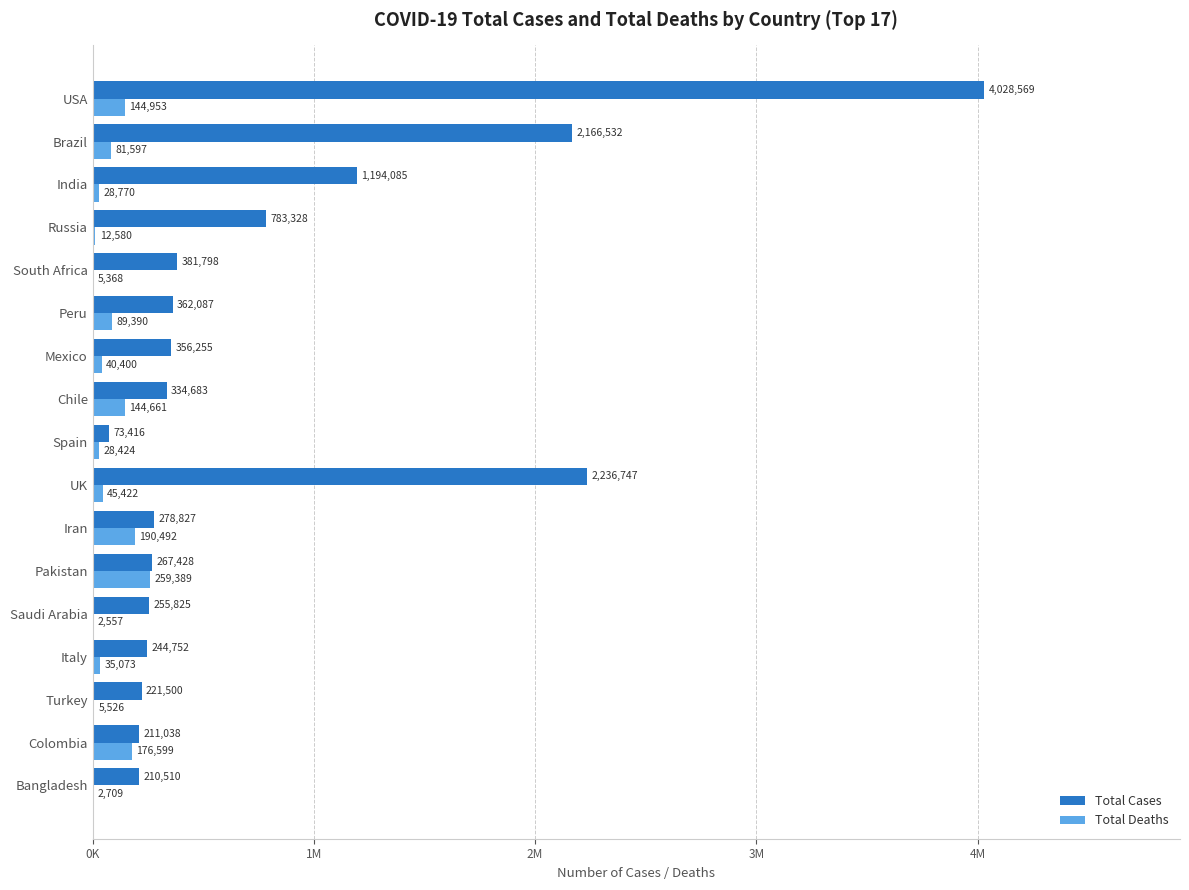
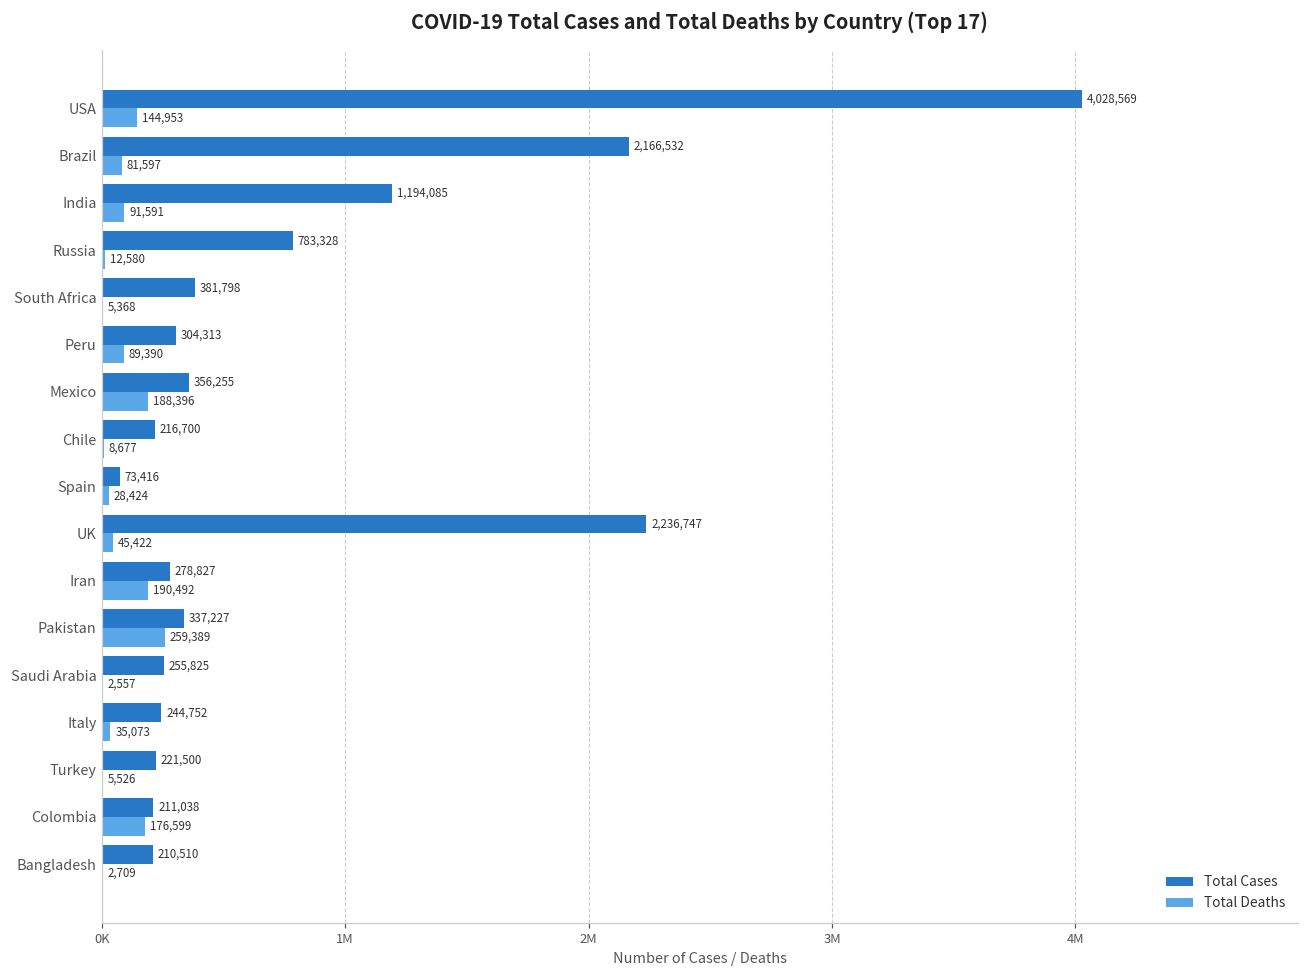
Total Deaths, India: 28,770 -> 91,591
Total Cases, Peru: 362,087 -> 304,313
Total Deaths, Mexico: 40,400 -> 188,396
Total Cases, Chile: 334,683 -> 216,700
Total Deaths, Chile: 144,661 -> 8,677
Total Cases, Pakistan: 267,428 -> 337,227
